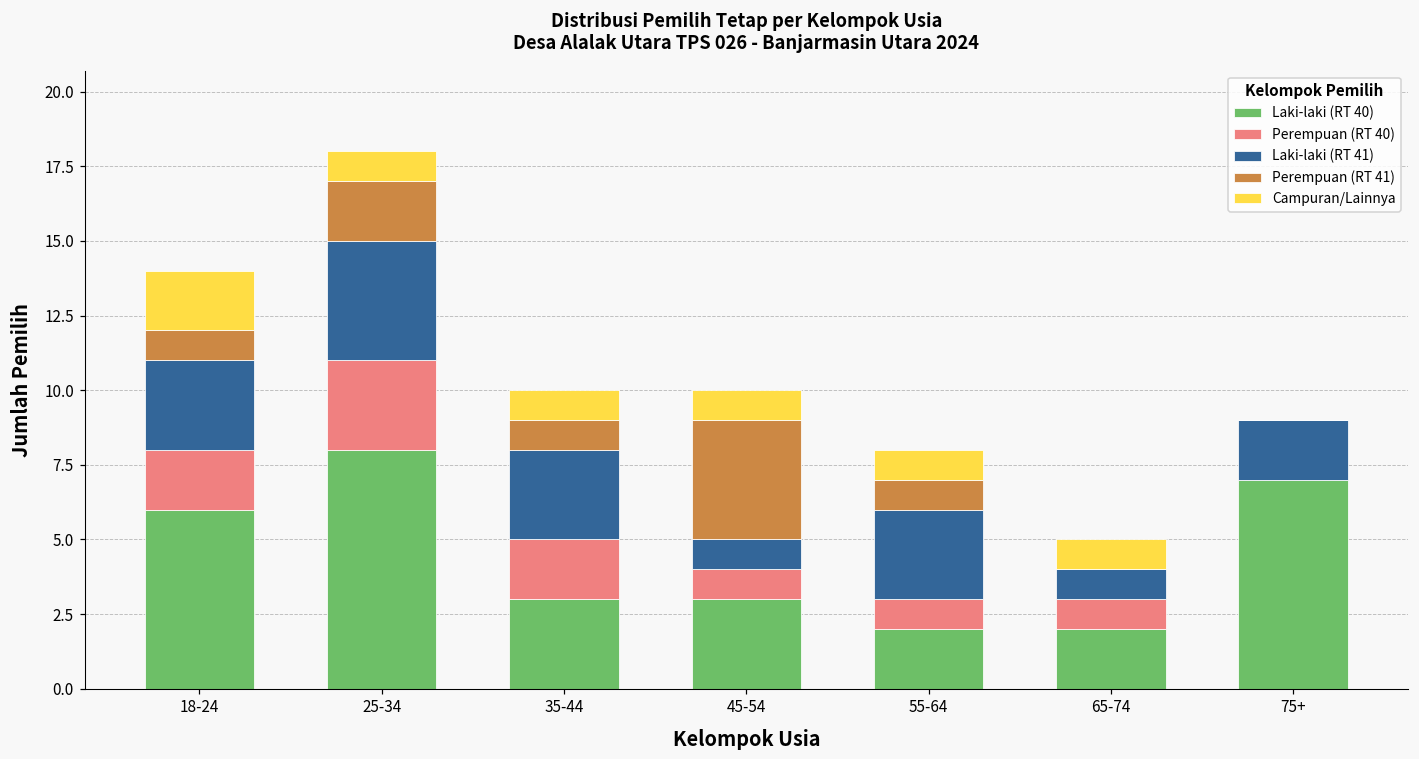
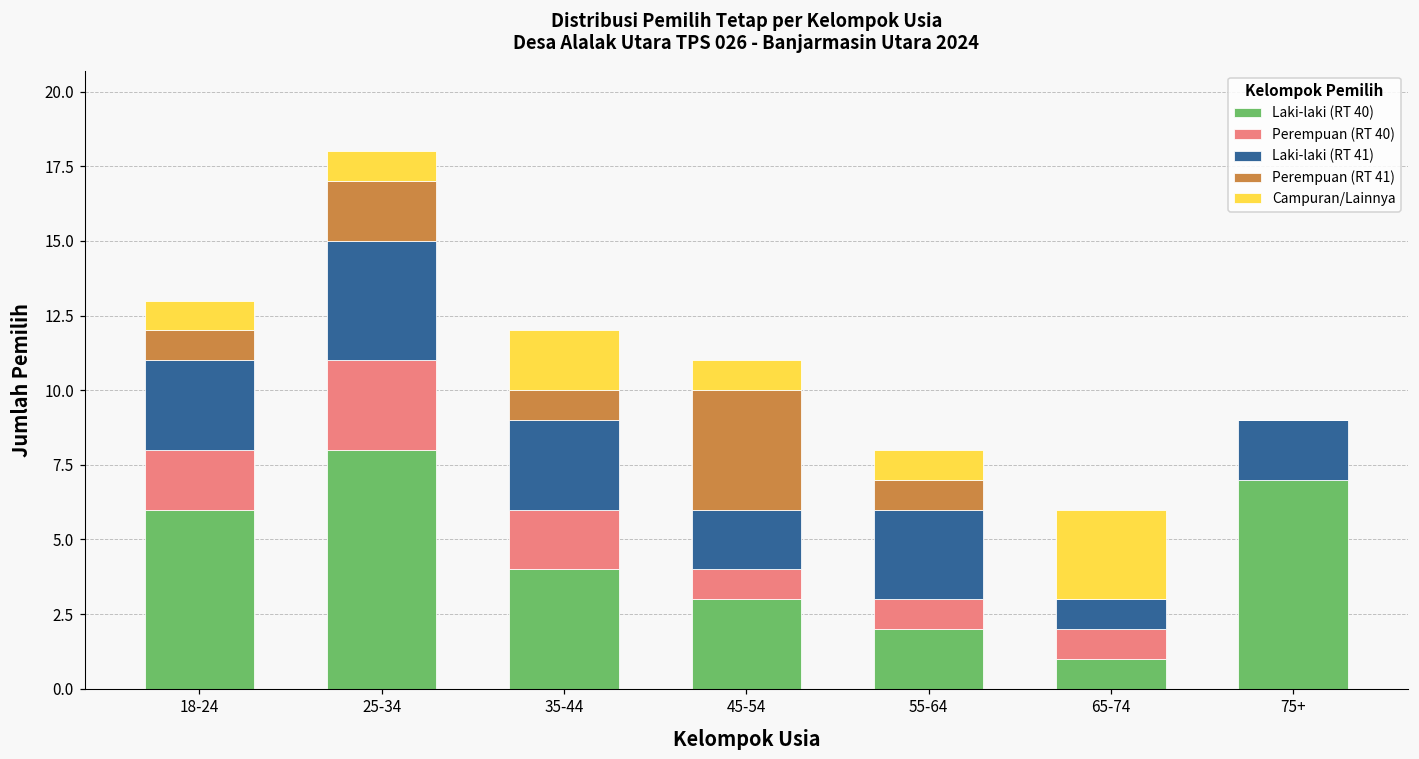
Campuran/Lainnya, 18-24: 2 -> 1
Laki-laki (RT 40), 35-44: 3 -> 4
Campuran/Lainnya, 35-44: 1 -> 2
Laki-laki (RT 41), 45-54: 1 -> 2
Laki-laki (RT 40), 65-74: 2 -> 1
Campuran/Lainnya, 65-74: 1 -> 3
